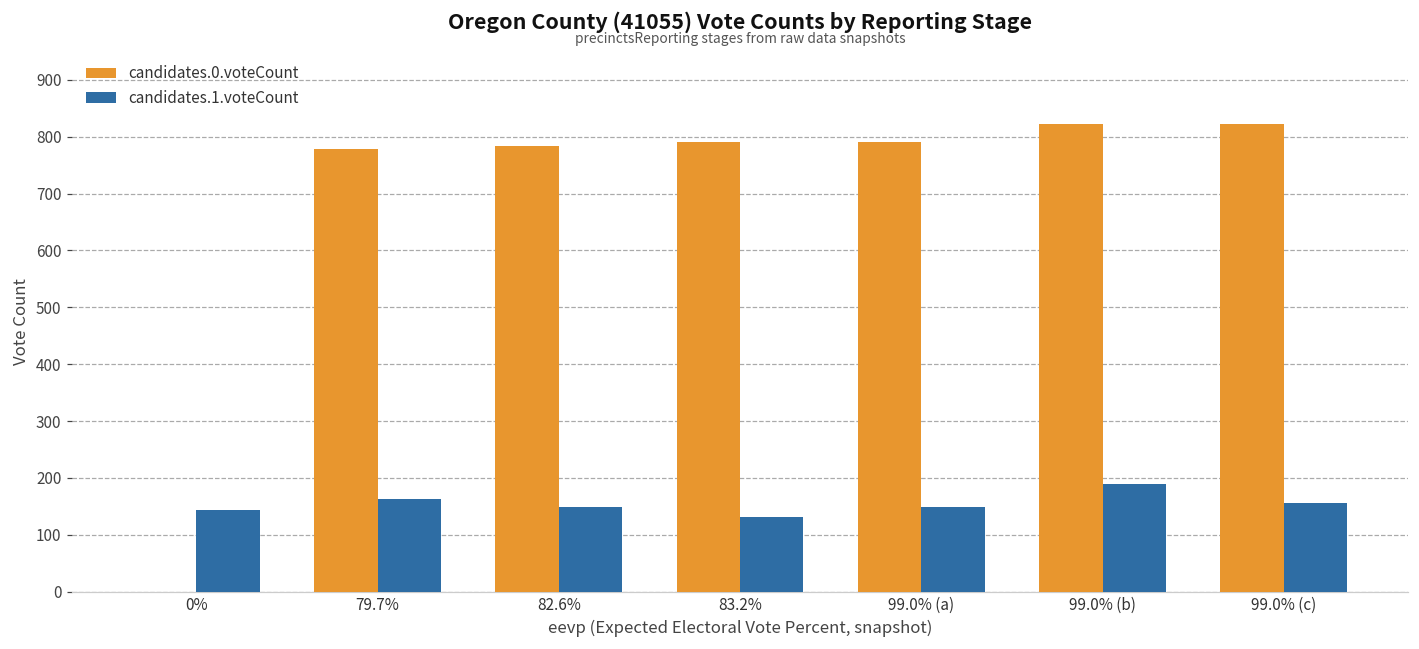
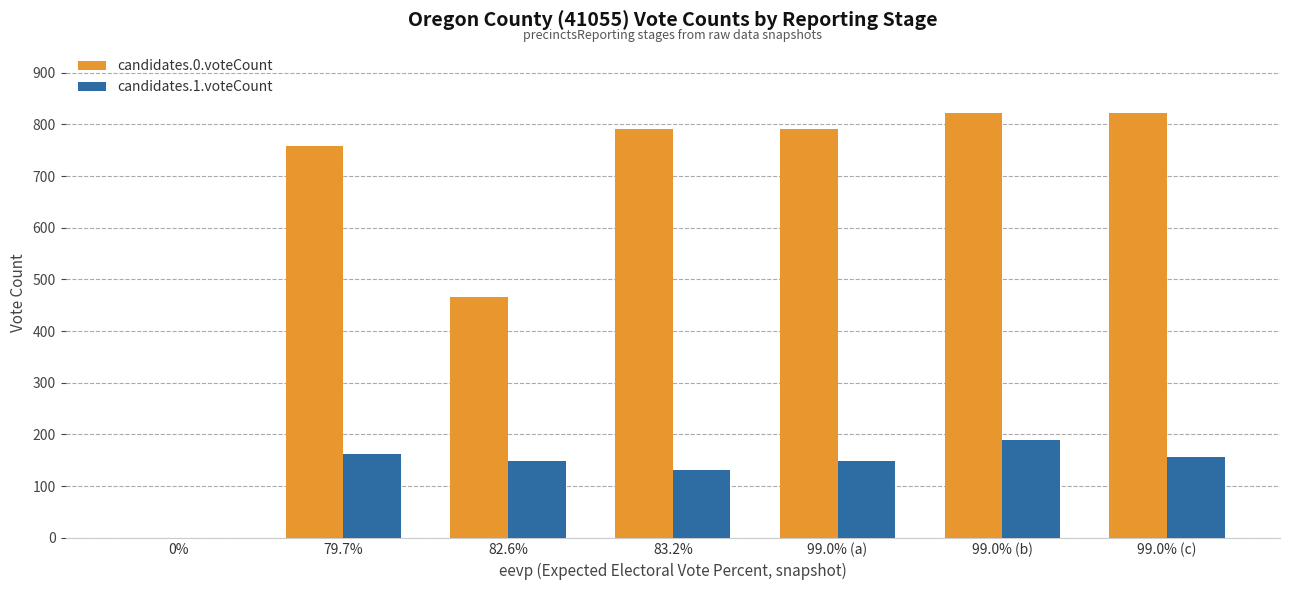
candidates.1.voteCount, 0%: 140 -> 0
candidates.0.voteCount, 79.7%: 780 -> 760
candidates.0.voteCount, 82.6%: 780 -> 470
